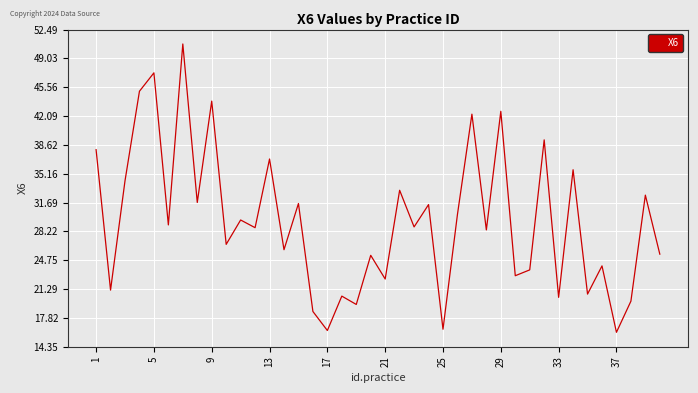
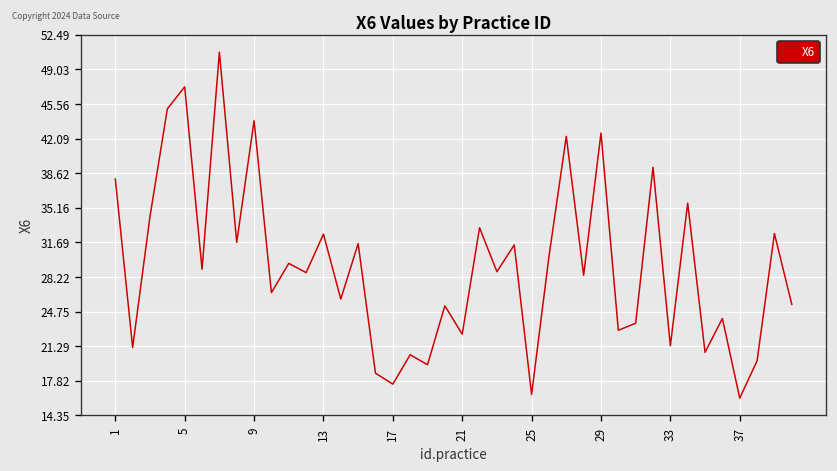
13: 37 -> 33
17: 16 -> 17
33: 20 -> 21
